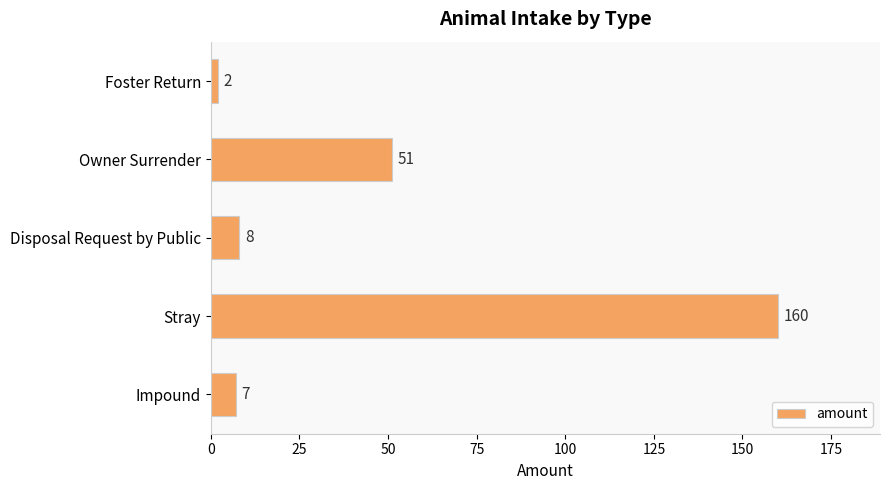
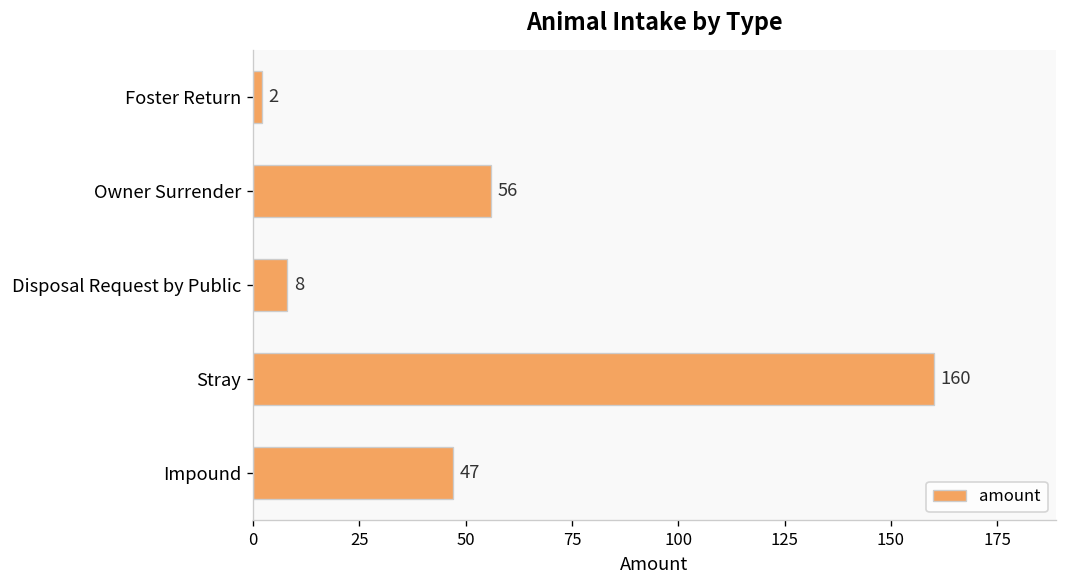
Owner Surrender: 51 -> 56
Impound: 7 -> 47
